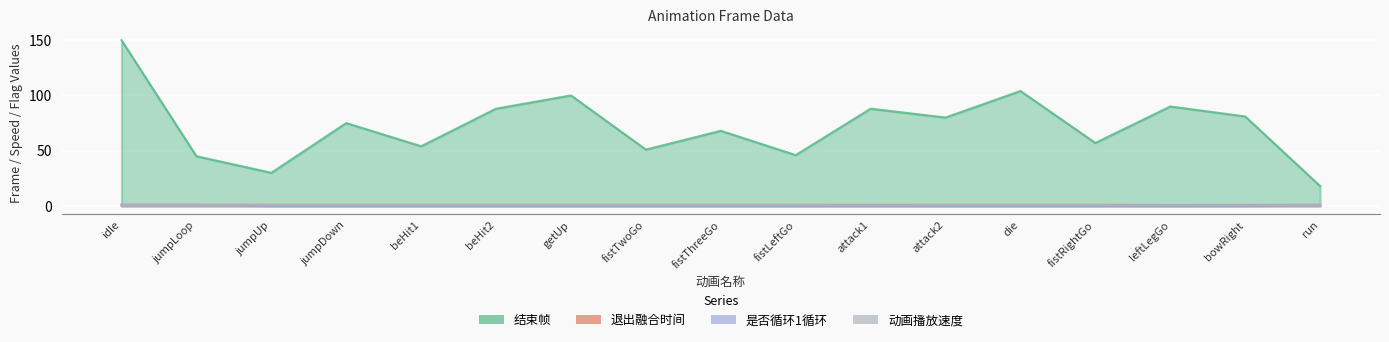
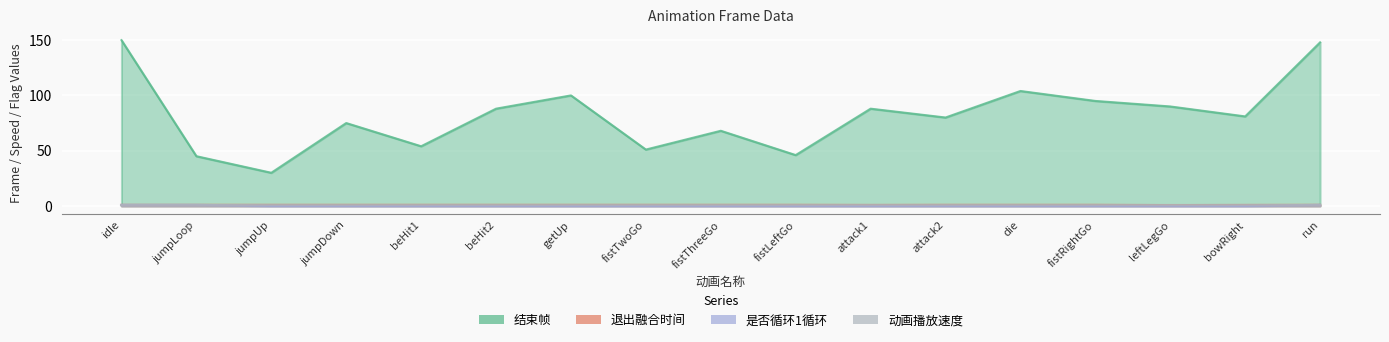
结束帧, fistRightGo: 57 -> 95
结束帧, run: 18 -> 148
